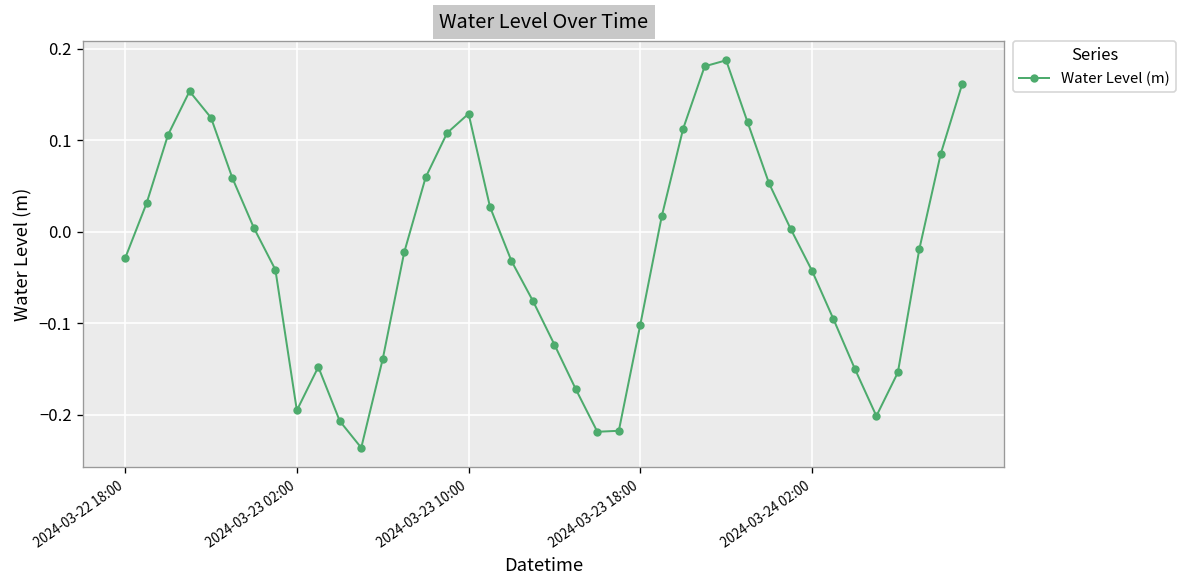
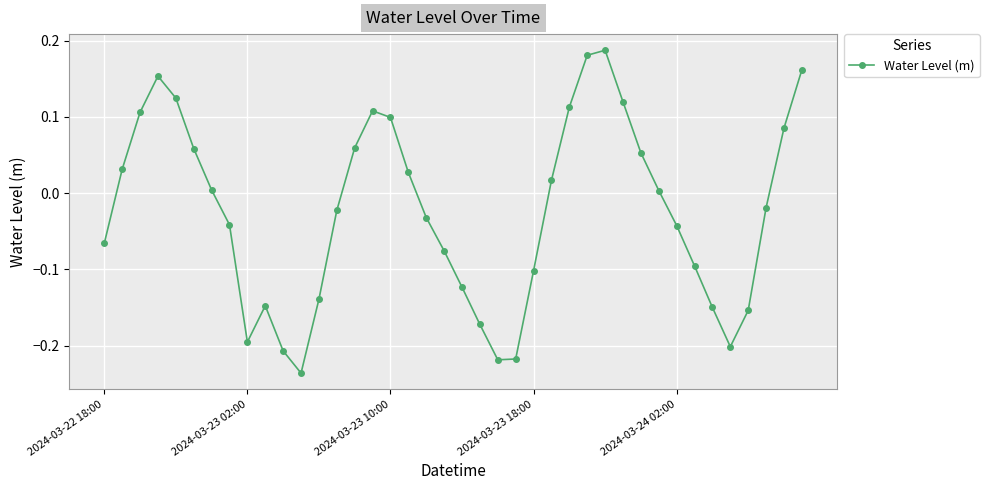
2024-03-22 18:00: -0.03 -> -0.07
2024-03-23 10:00: 0.13 -> 0.10
